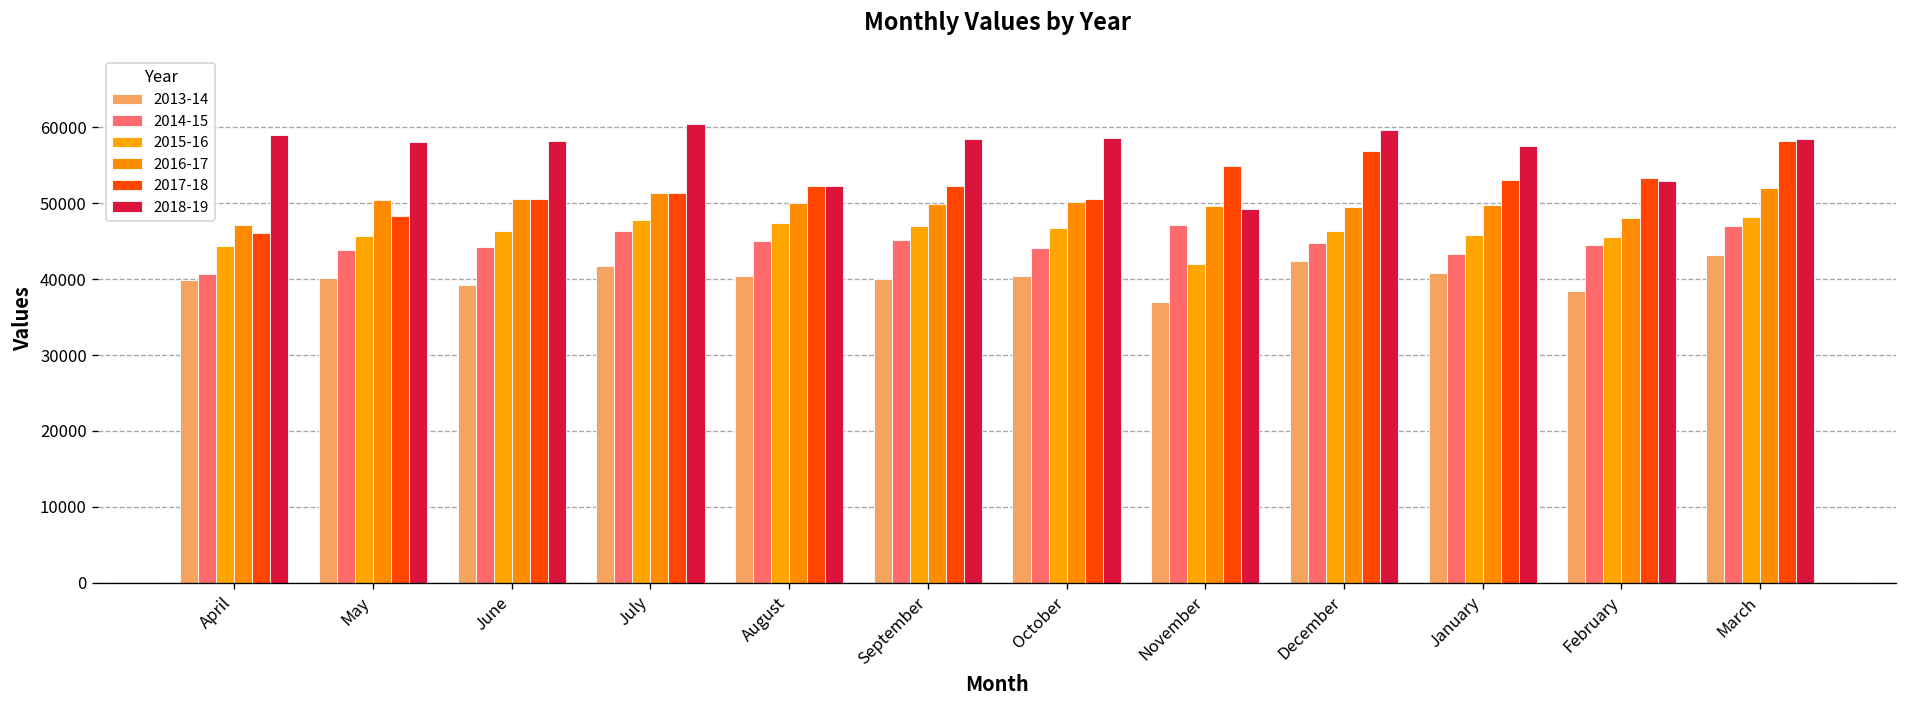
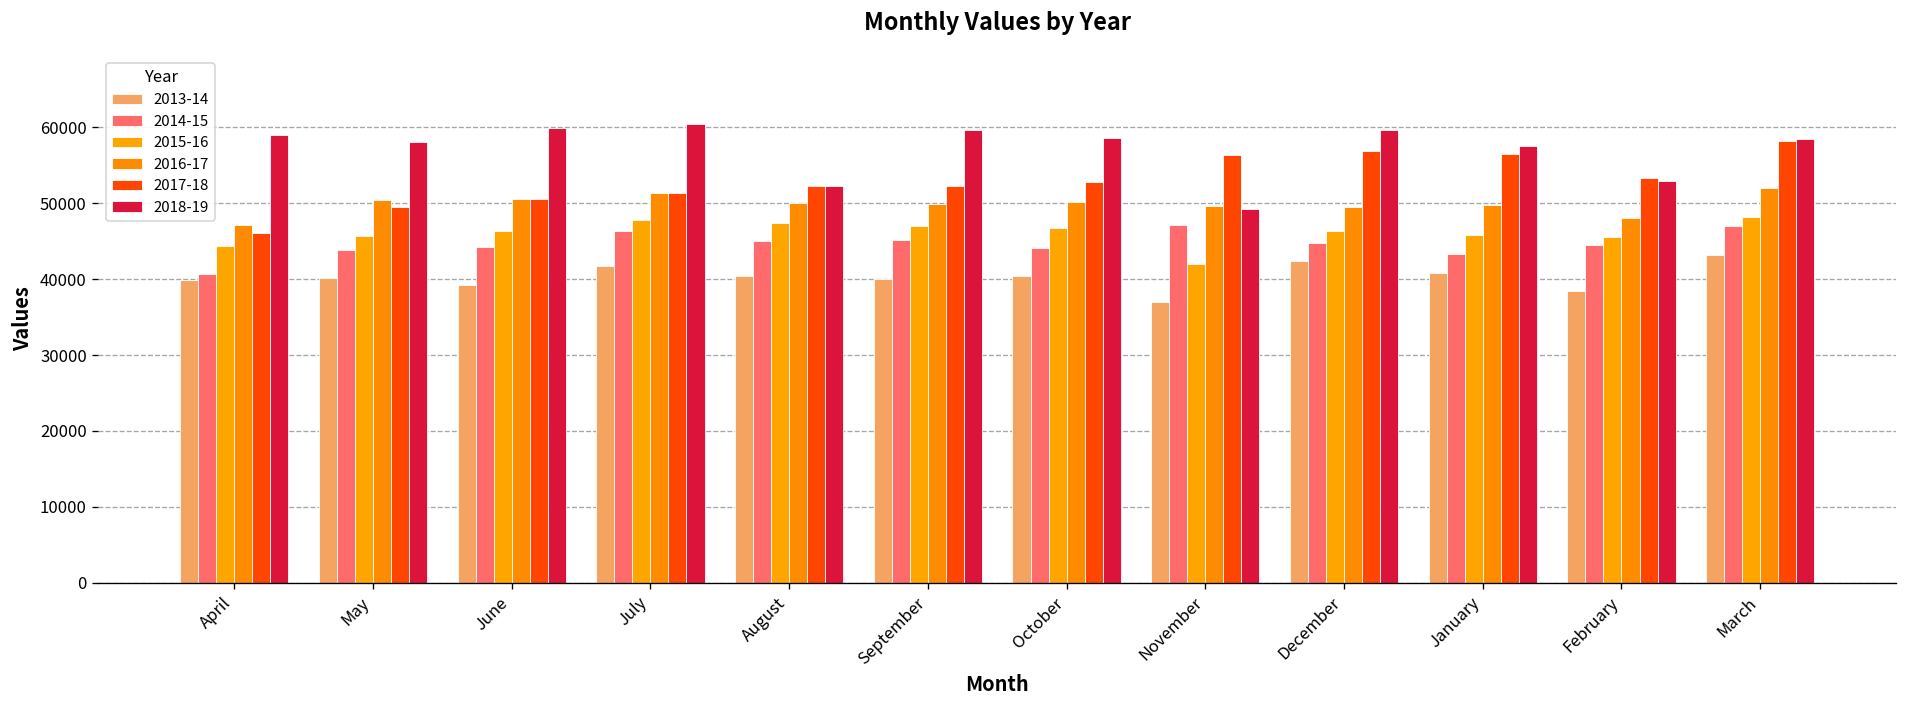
2017-18, May: 48000 -> 50000
2018-19, June: 58000 -> 60000
2018-19, September: 58000 -> 60000
2017-18, October: 50000 -> 53000
2017-18, November: 55000 -> 56000
2017-18, January: 53000 -> 57000
